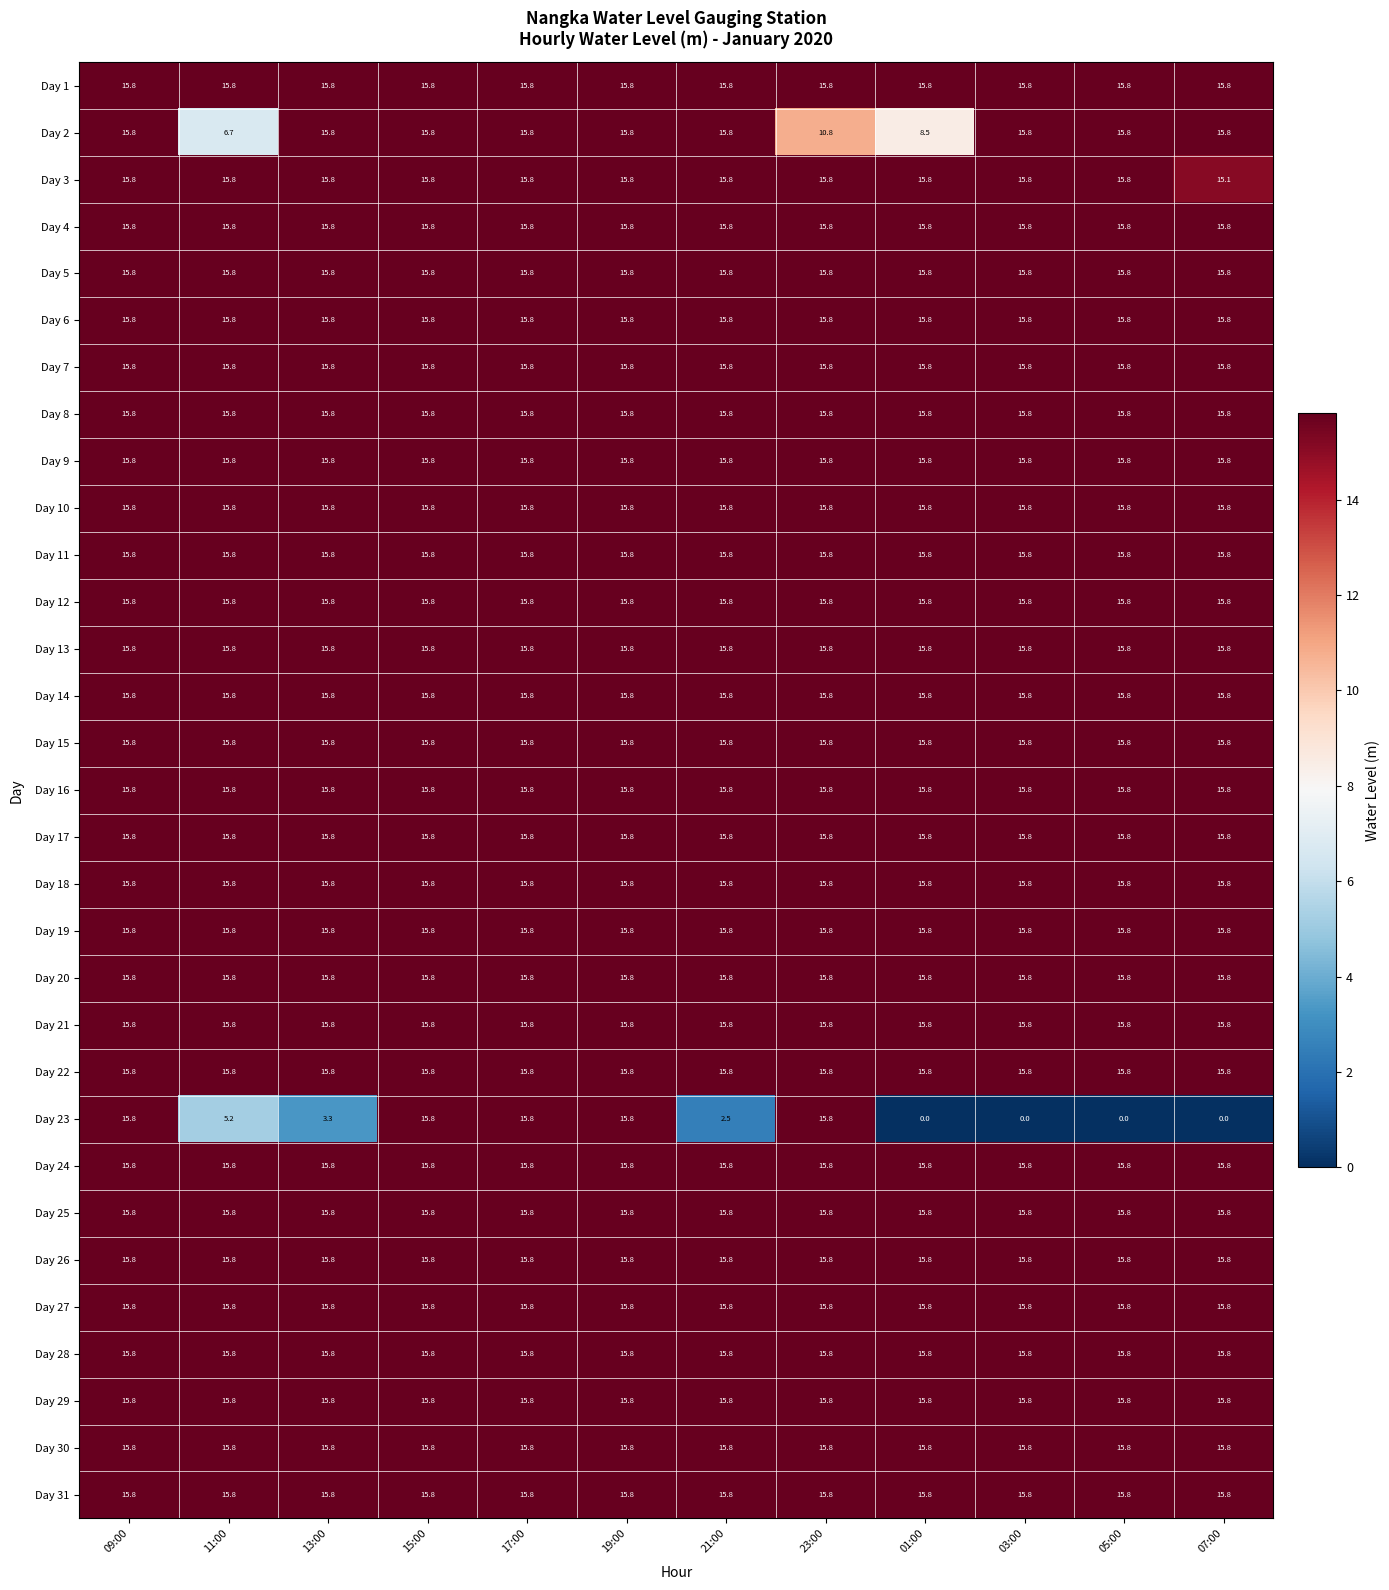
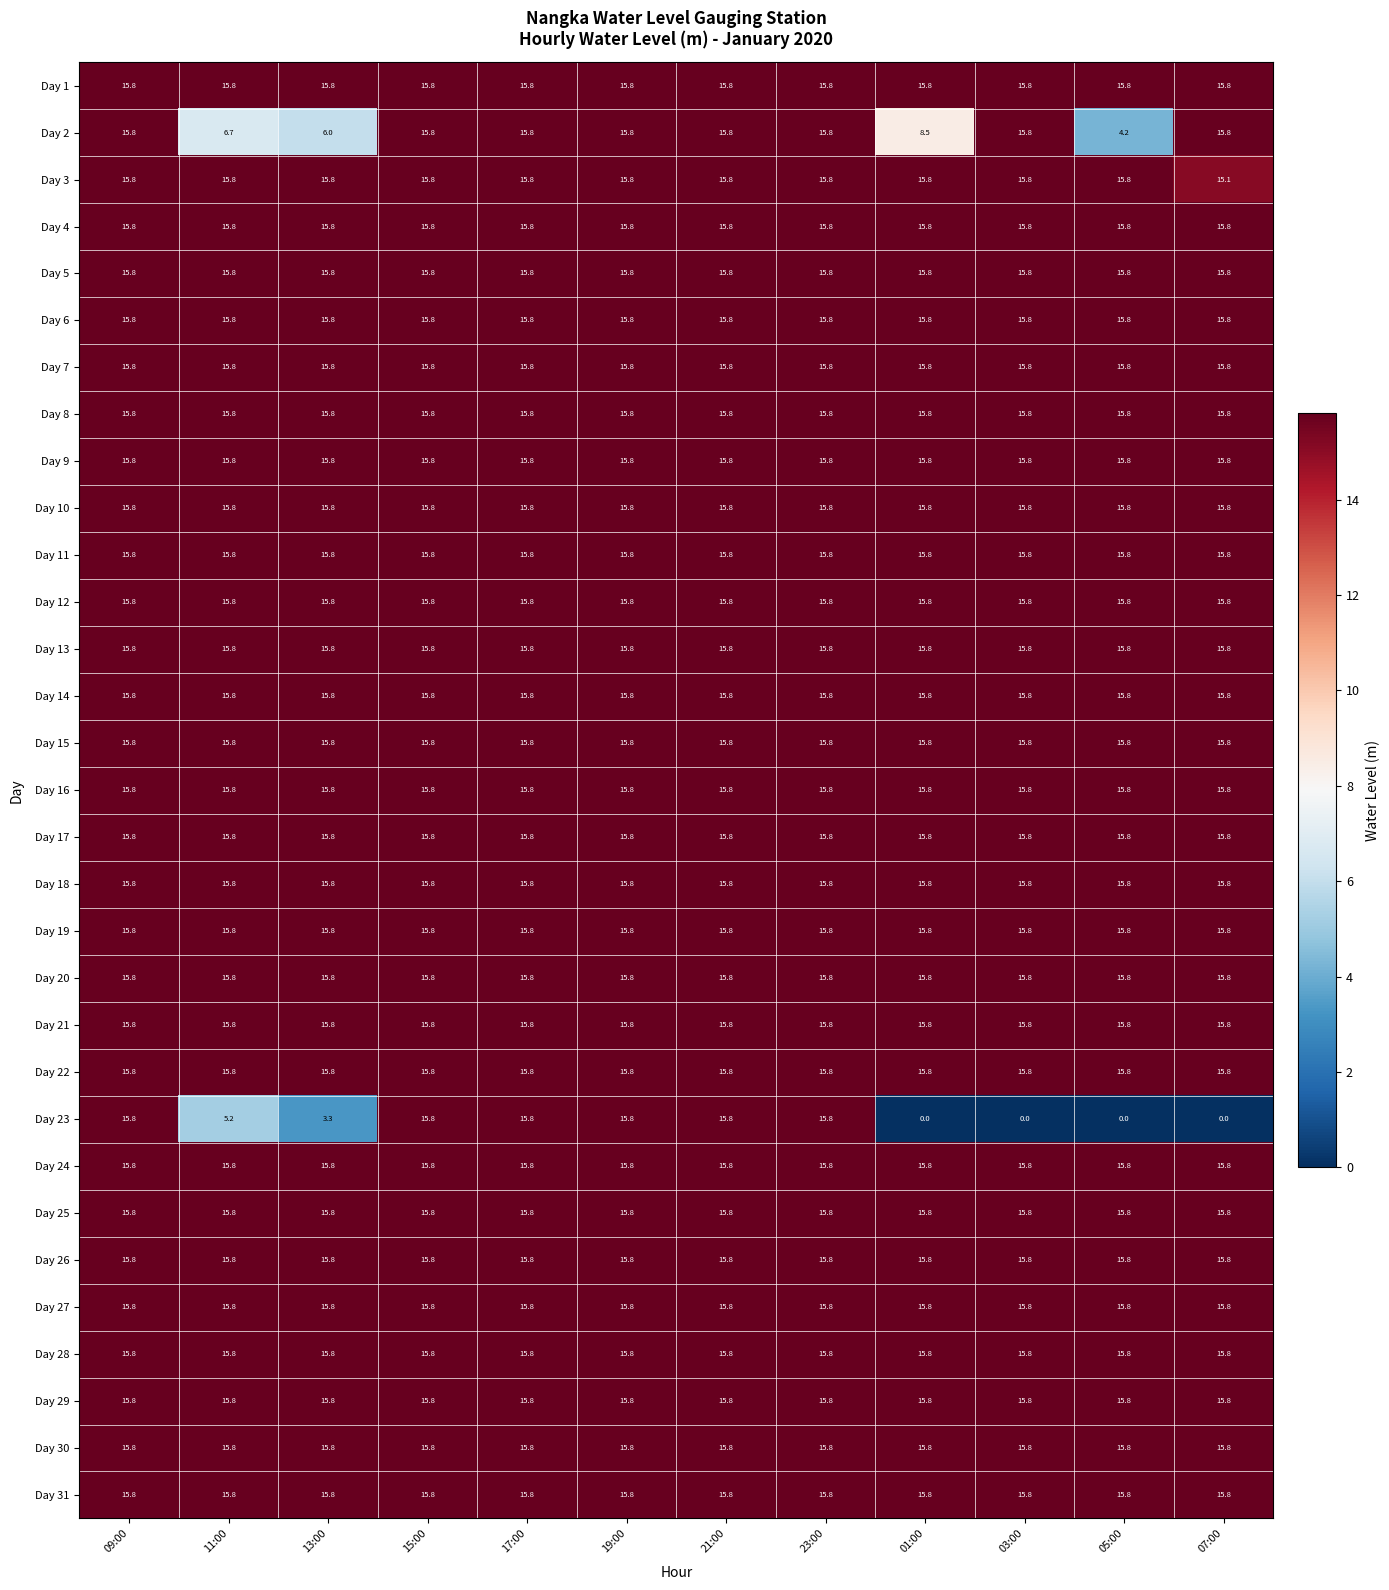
Day 2, 13:00: 15.8 -> 6.0
Day 2, 23:00: 10.8 -> 15.8
Day 2, 05:00: 15.8 -> 4.2
Day 23, 21:00: 2.5 -> 15.8
